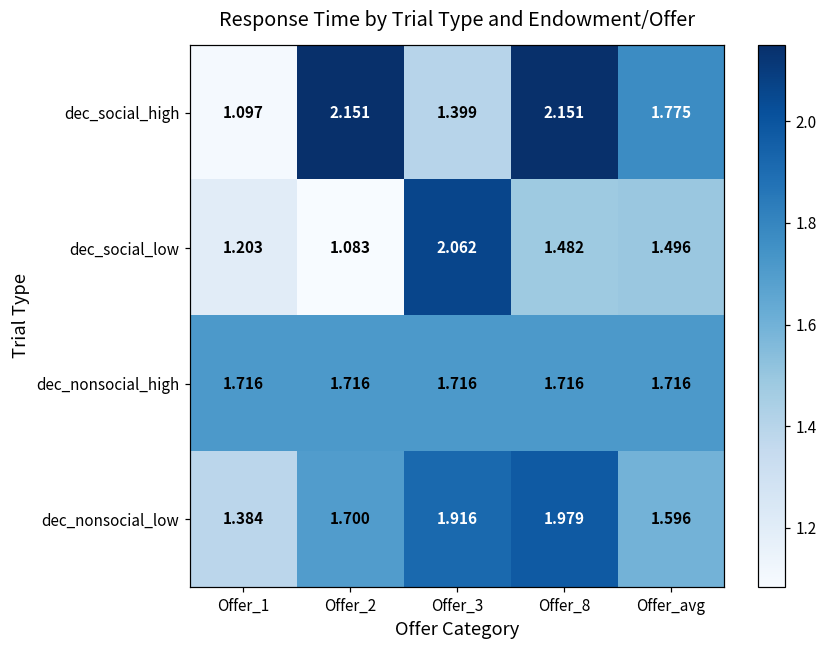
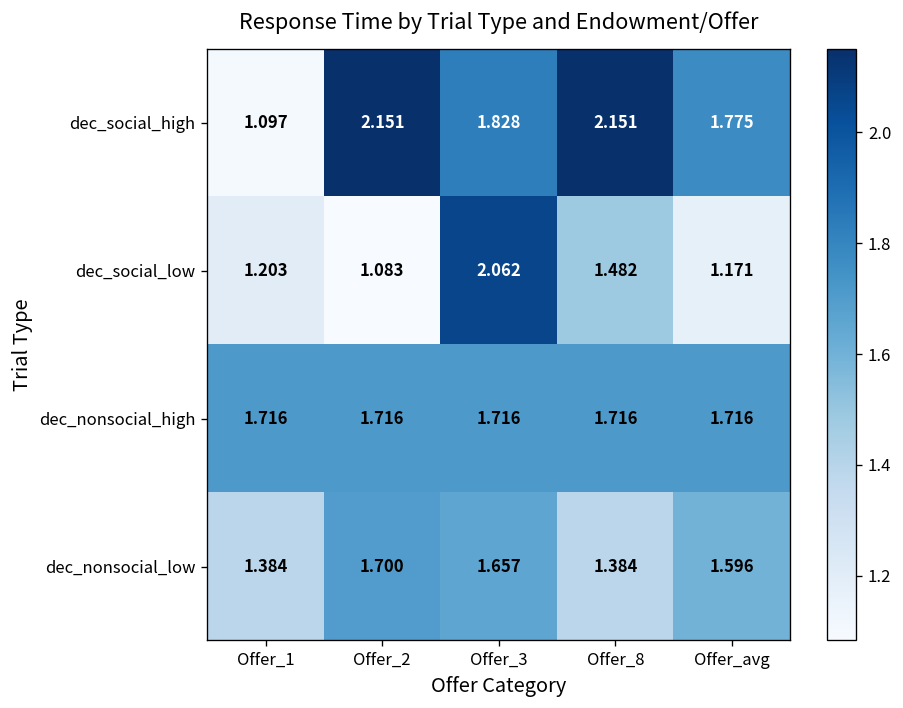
dec_social_high, Offer_3: 1.399 -> 1.828
dec_social_low, Offer_avg: 1.496 -> 1.171
dec_nonsocial_low, Offer_3: 1.916 -> 1.657
dec_nonsocial_low, Offer_8: 1.979 -> 1.384
